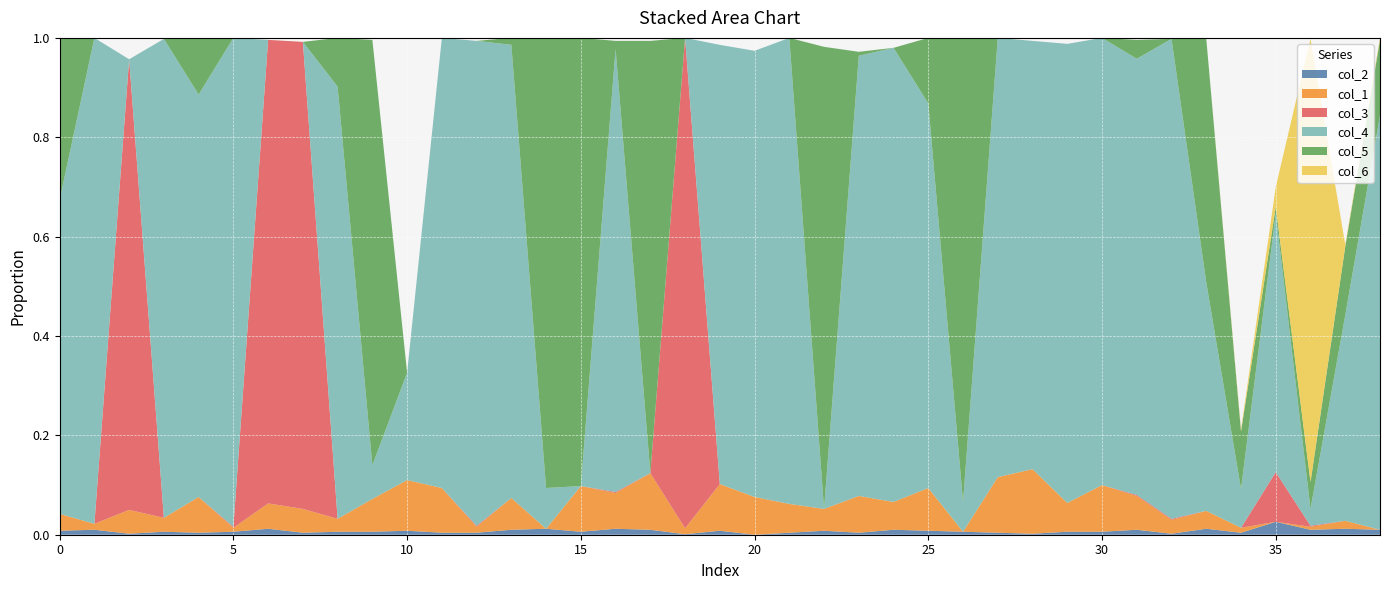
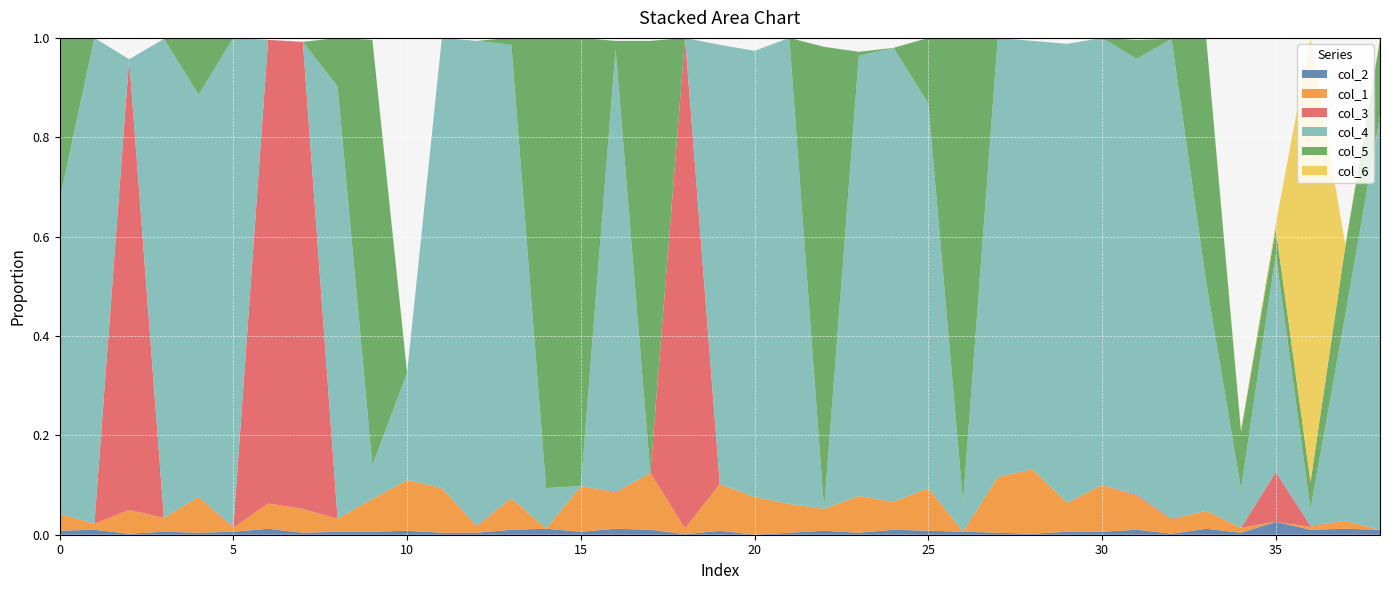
col_4, 35: 0.52 -> 0.44
col_5, 35: 0.01 -> 0.05
col_6, 35: 0.04 -> 0.01
